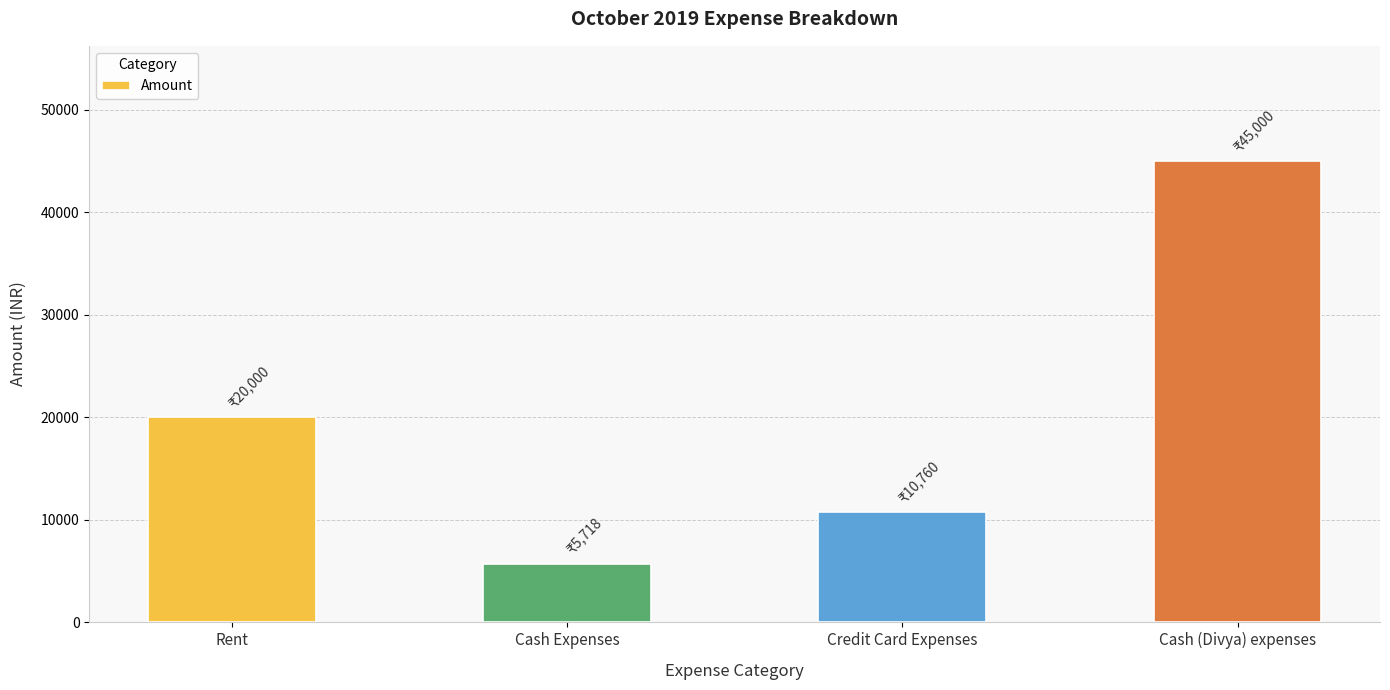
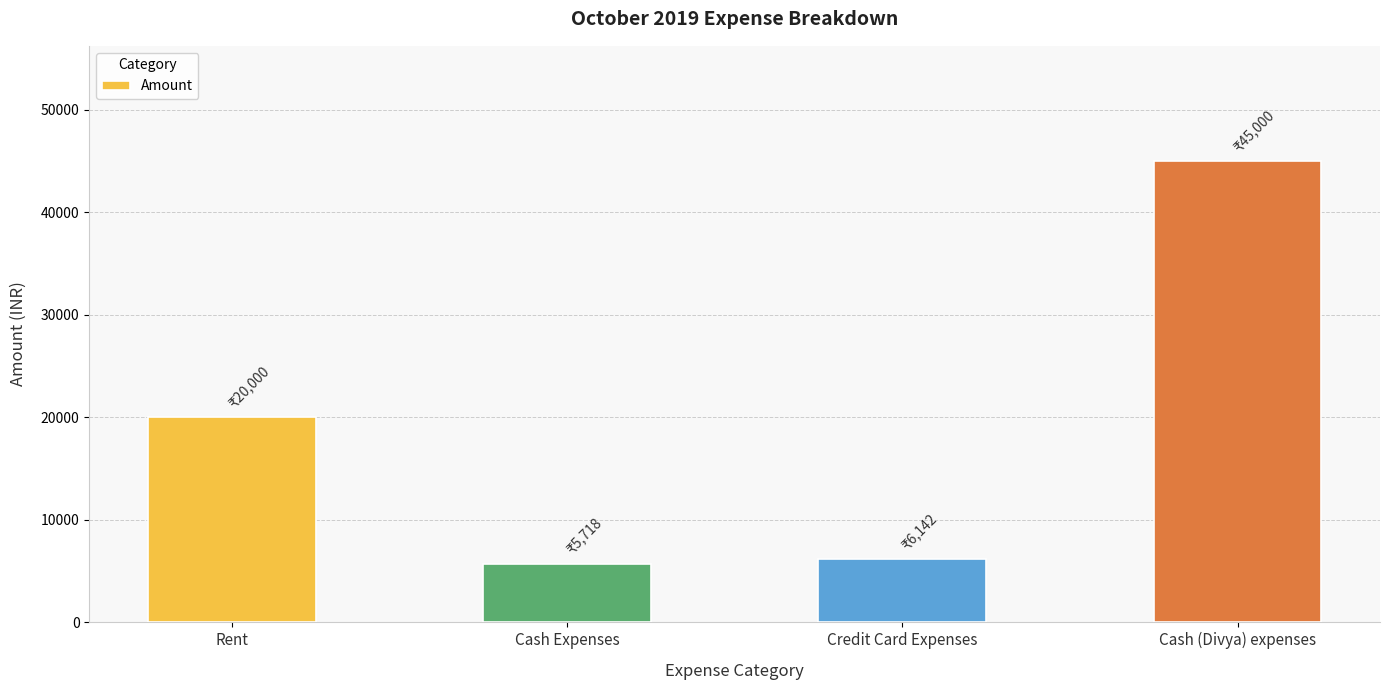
Credit Card Expenses: 10,760 -> 6,142
